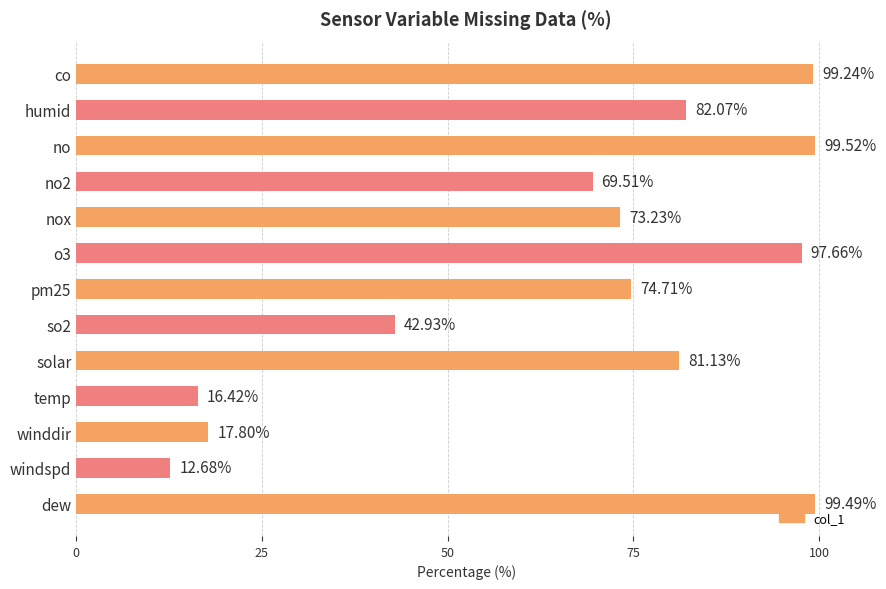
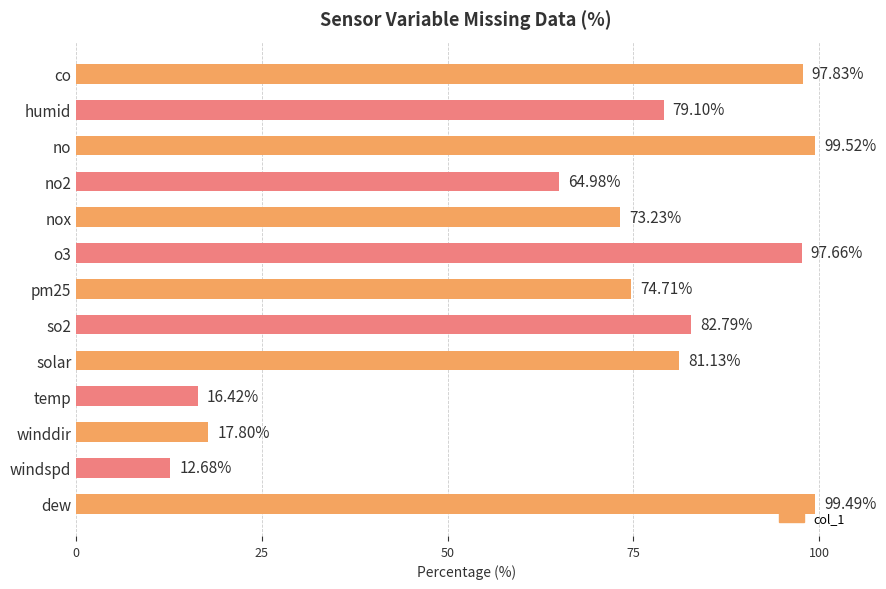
co: 99.24% -> 97.83%
humid: 82.07% -> 79.10%
no2: 69.51% -> 64.98%
so2: 42.93% -> 82.79%
